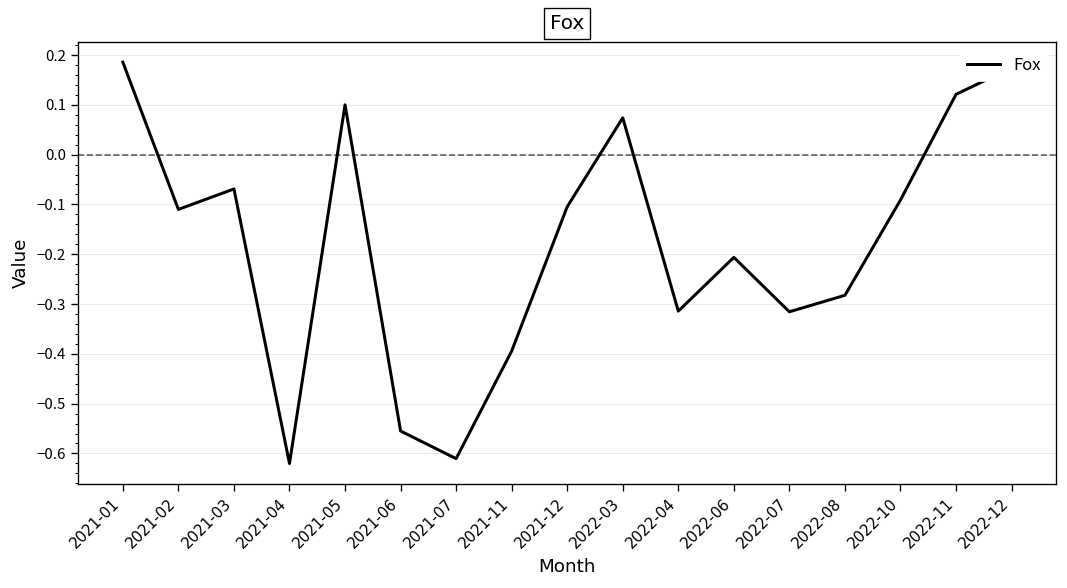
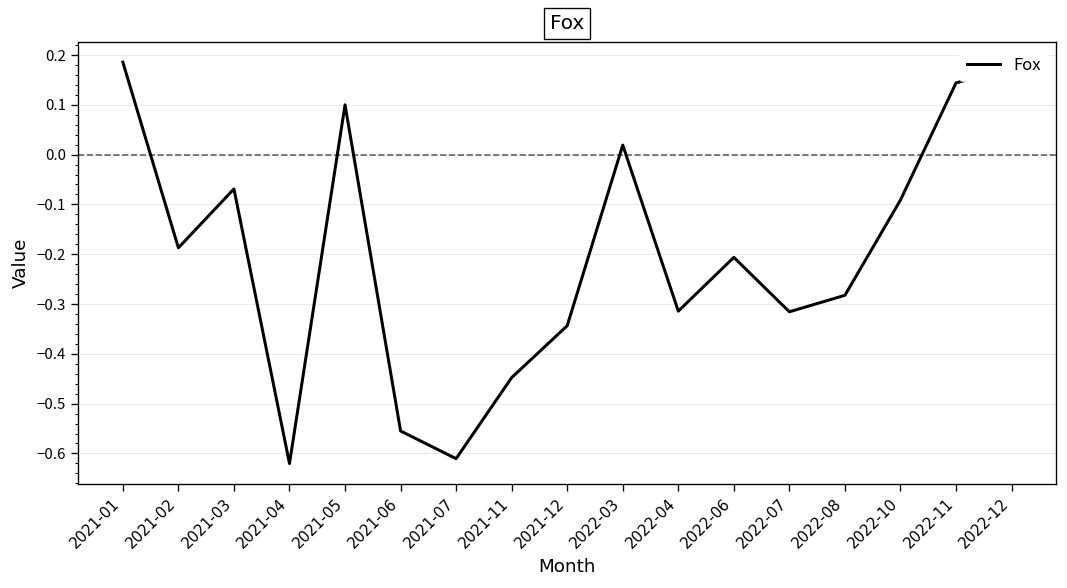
2021-02: -0.11 -> -0.19
2021-11: -0.39 -> -0.45
2021-12: -0.10 -> -0.34
2022-03: 0.07 -> 0.02
2022-11: 0.12 -> 0.14
